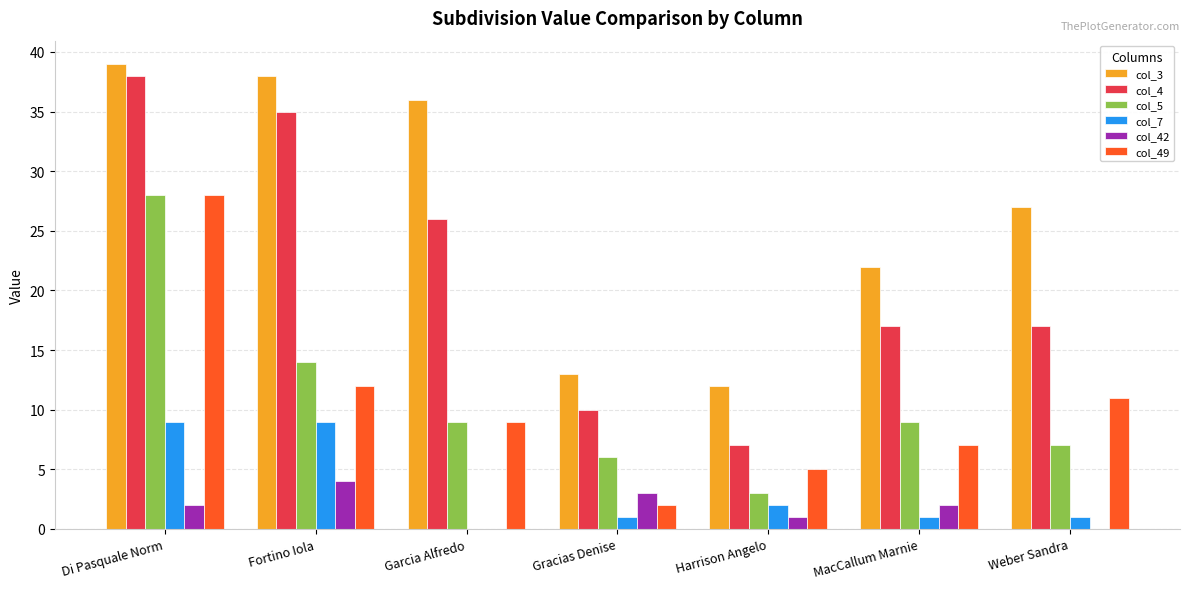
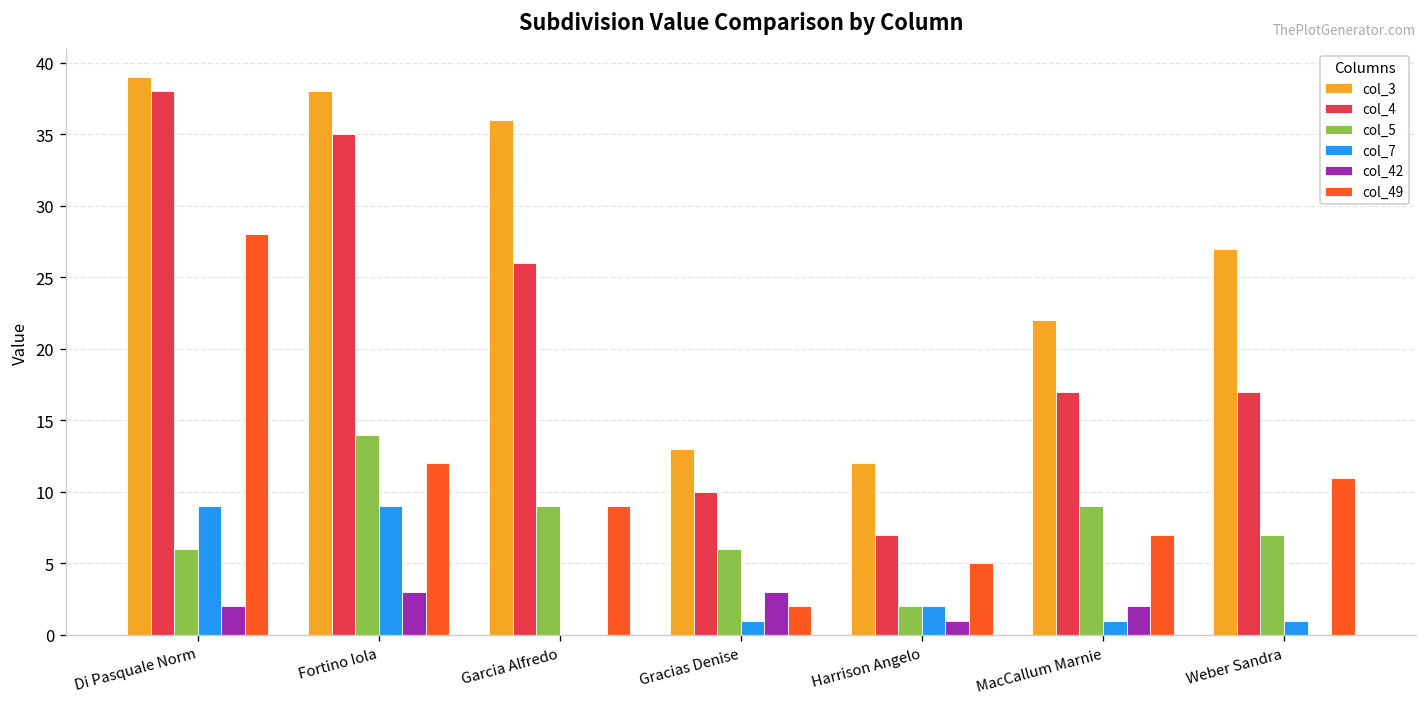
col_5, Di Pasquale Norm: 28 -> 6
col_42, Fortino Iola: 4 -> 3
col_5, Harrison Angelo: 3 -> 2
